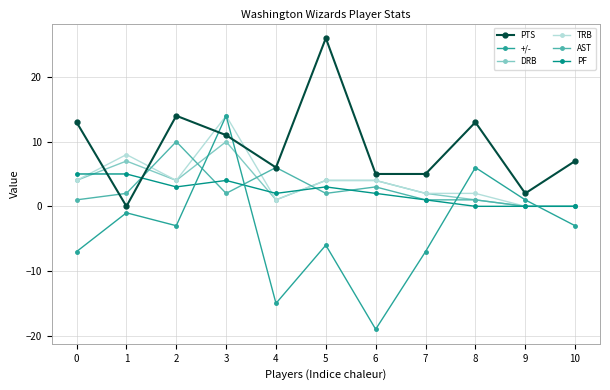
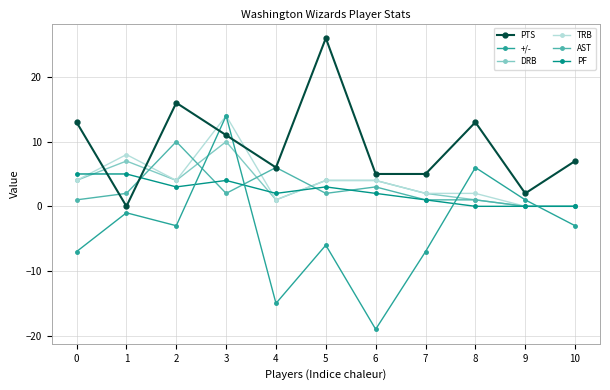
PTS, 2: 14 -> 16
